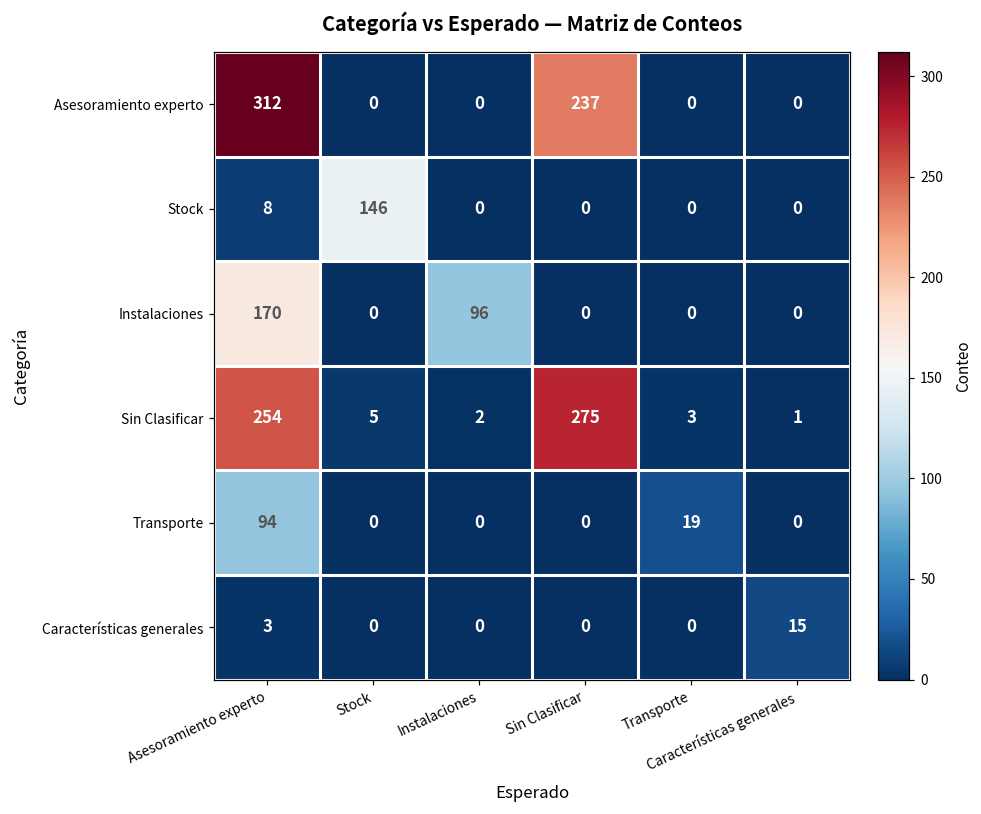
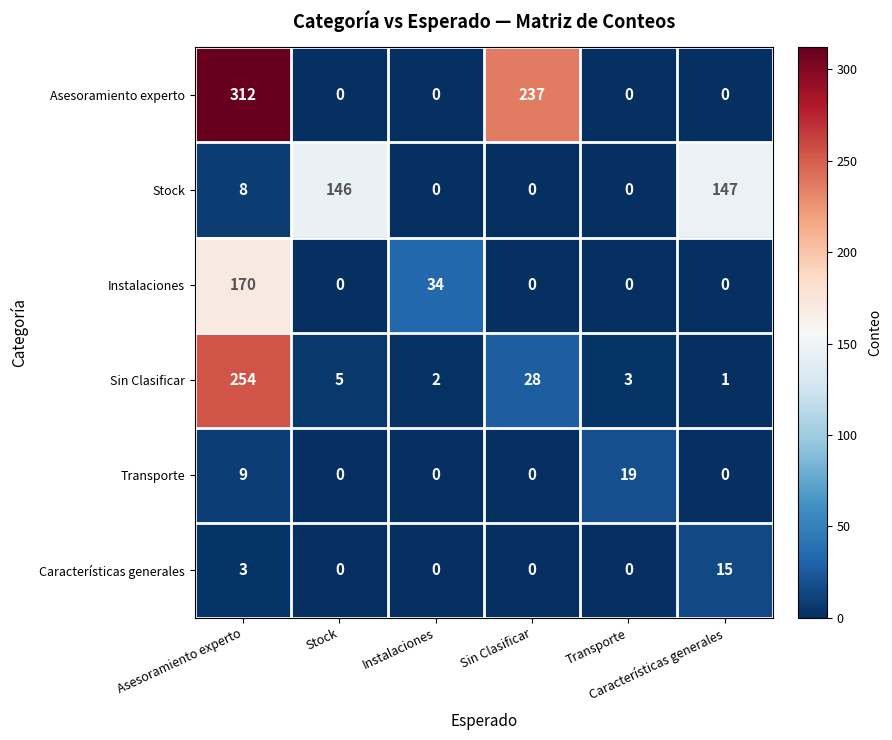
Stock, Características generales: 0 -> 147
Instalaciones, Instalaciones: 96 -> 34
Sin Clasificar, Sin Clasificar: 275 -> 28
Transporte, Asesoramiento experto: 94 -> 9
